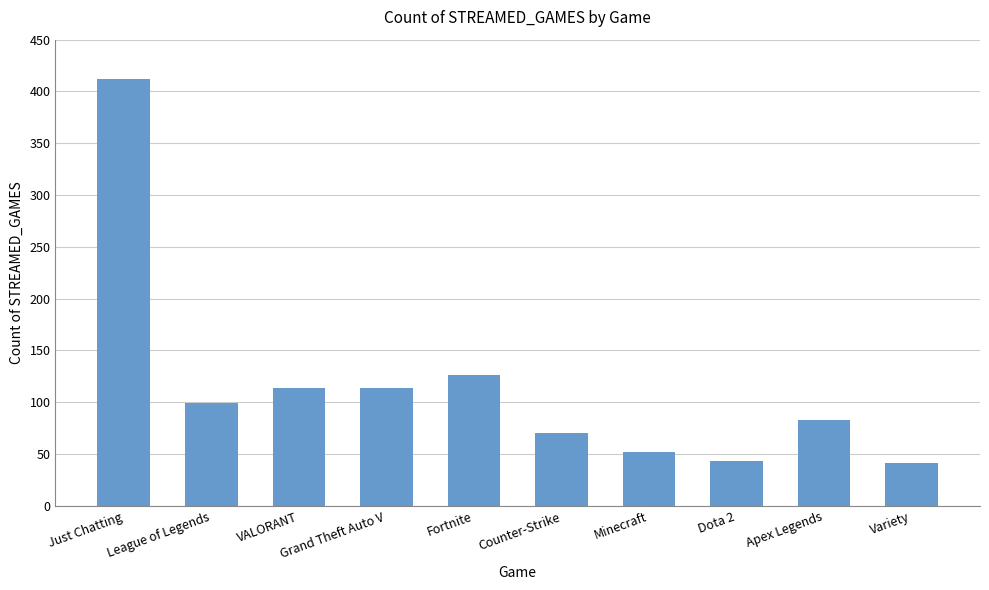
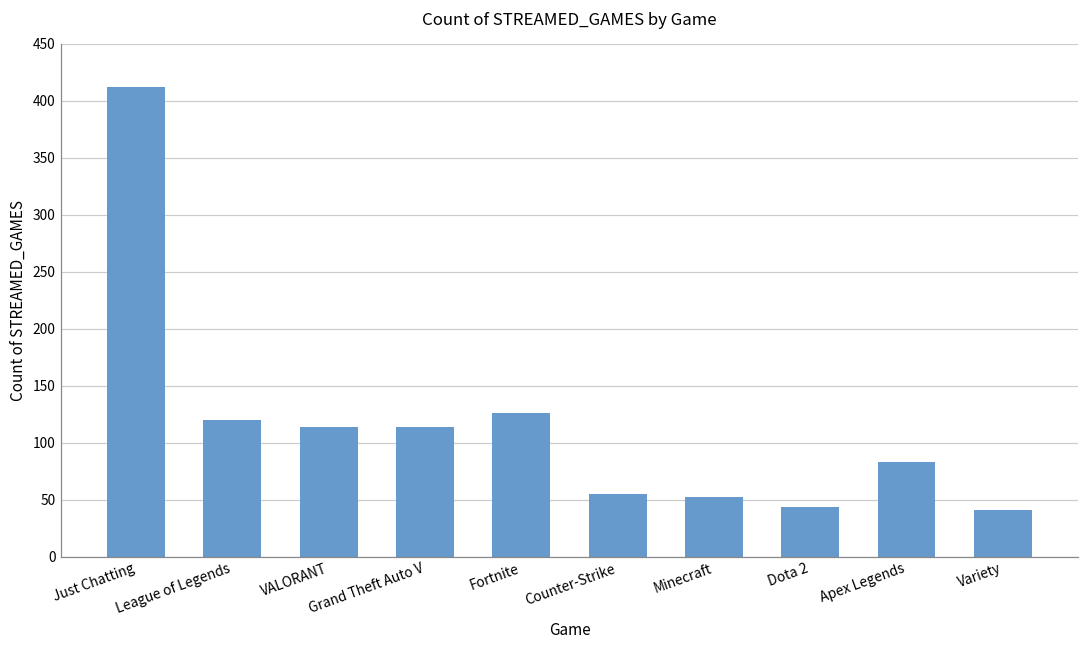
League of Legends: 99 -> 120
Counter-Strike: 70 -> 55
